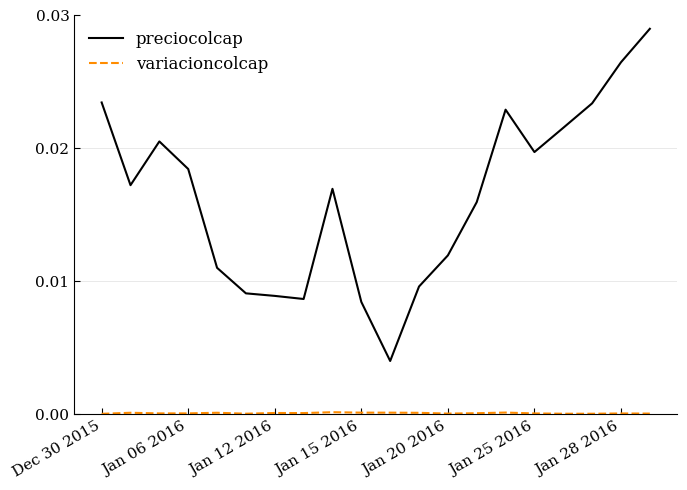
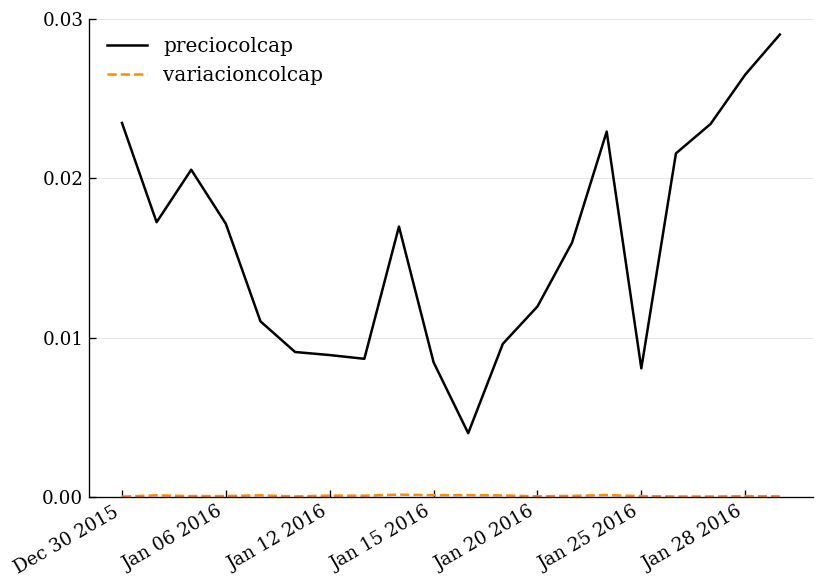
preciocolcap, Jan 06 2016: 0.0184 -> 0.0171
preciocolcap, Jan 25 2016: 0.0197 -> 0.0081
